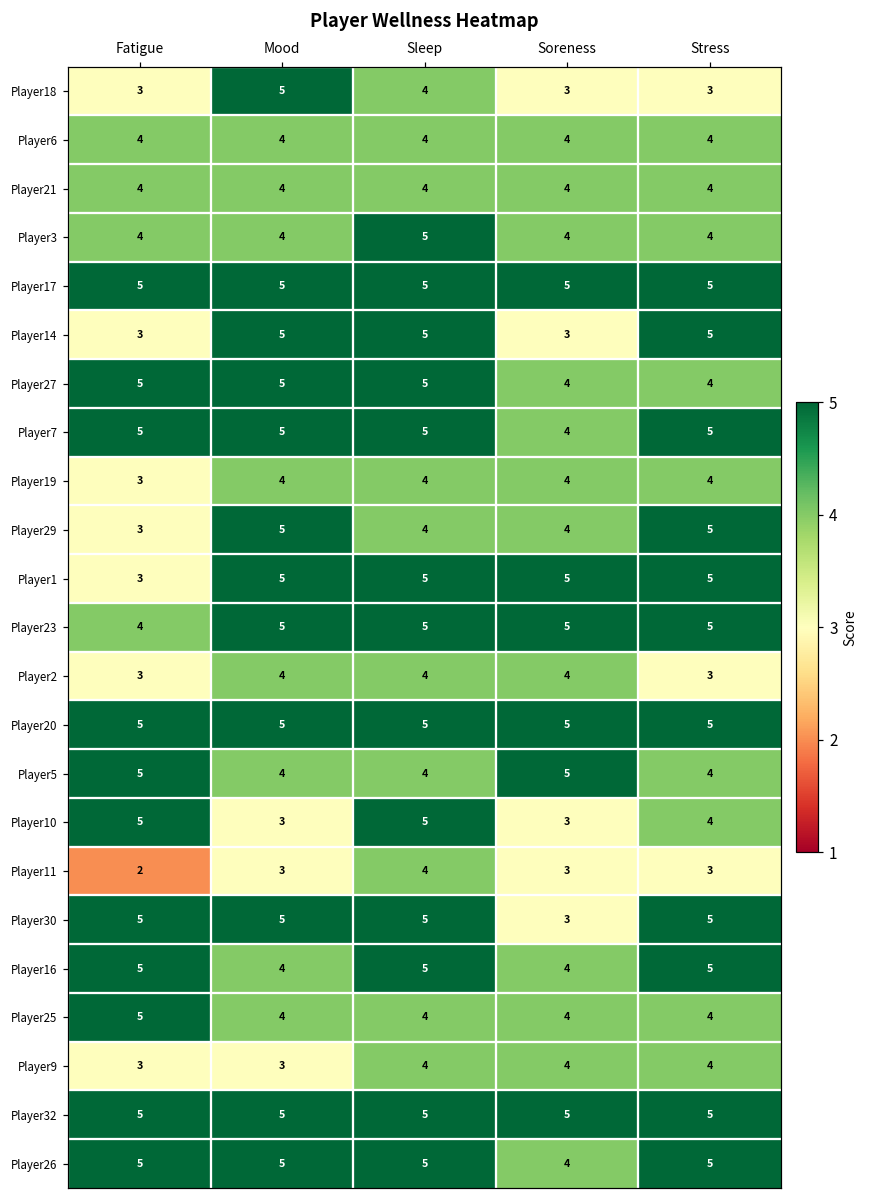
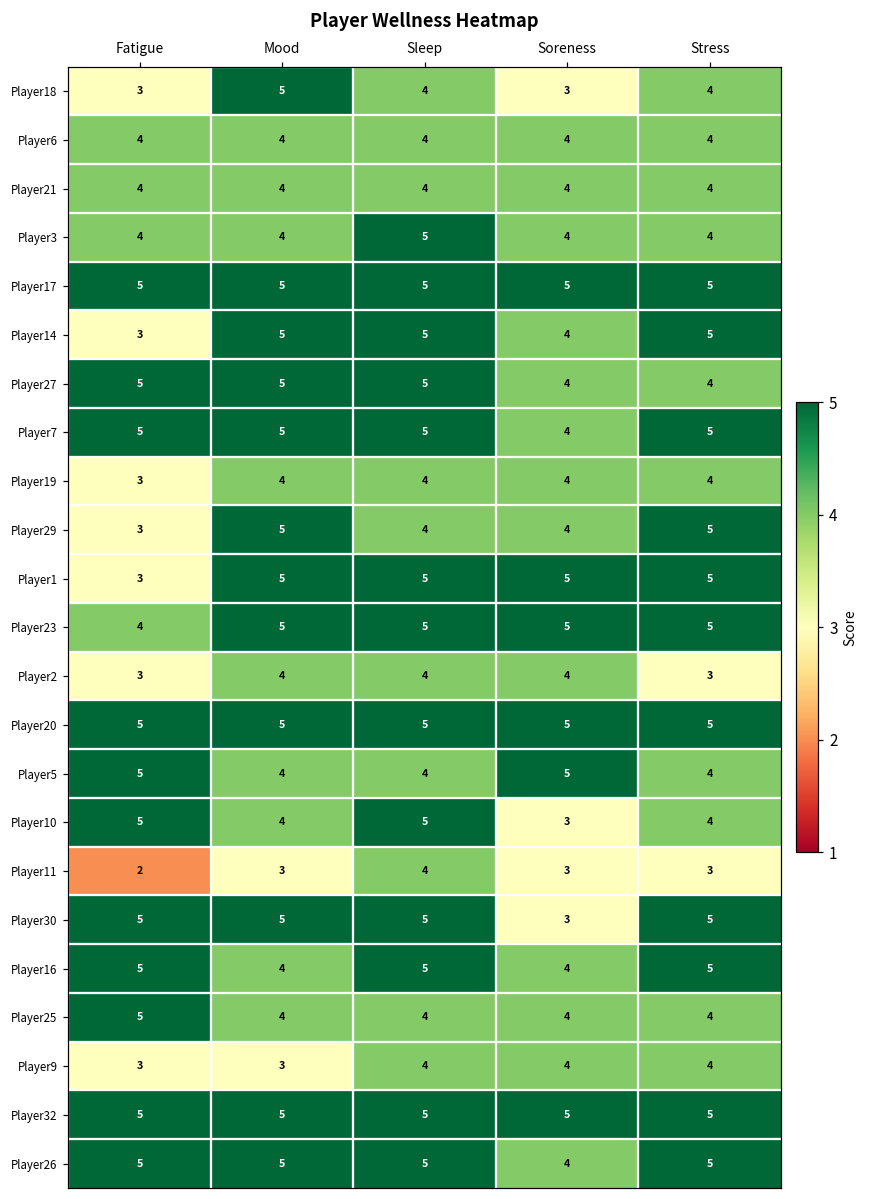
Player18, Stress: 3 -> 4
Player14, Soreness: 3 -> 4
Player10, Mood: 3 -> 4
